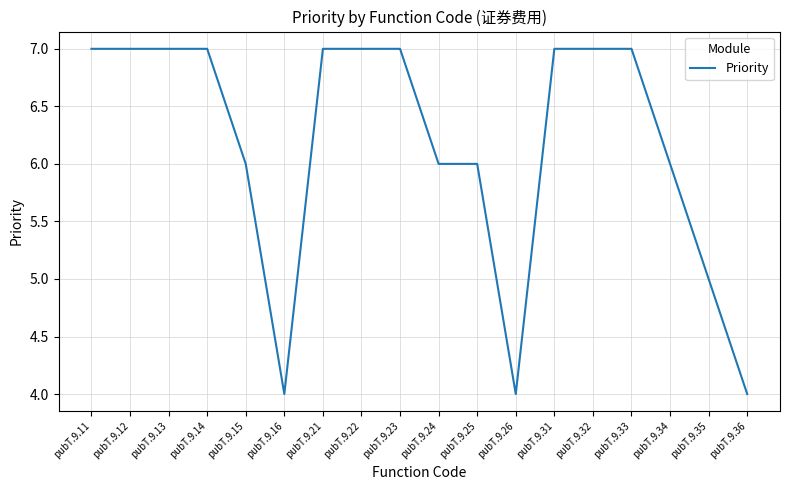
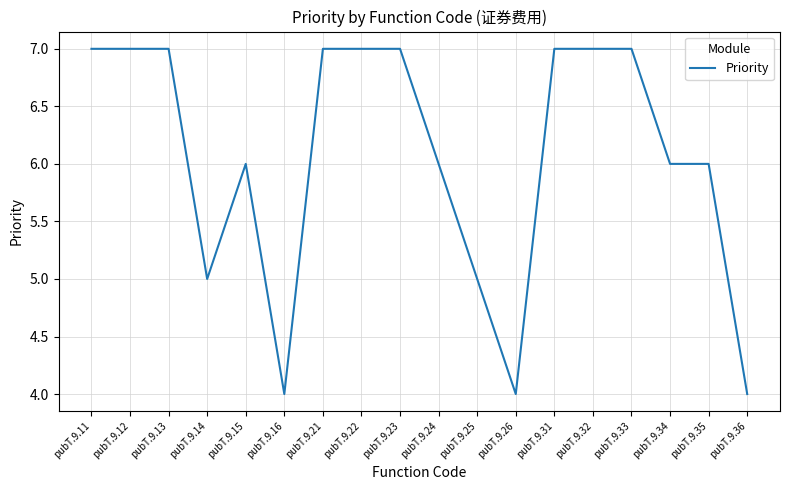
pubT.9.14: 7 -> 5
pubT.9.25: 6 -> 5
pubT.9.35: 5 -> 6
